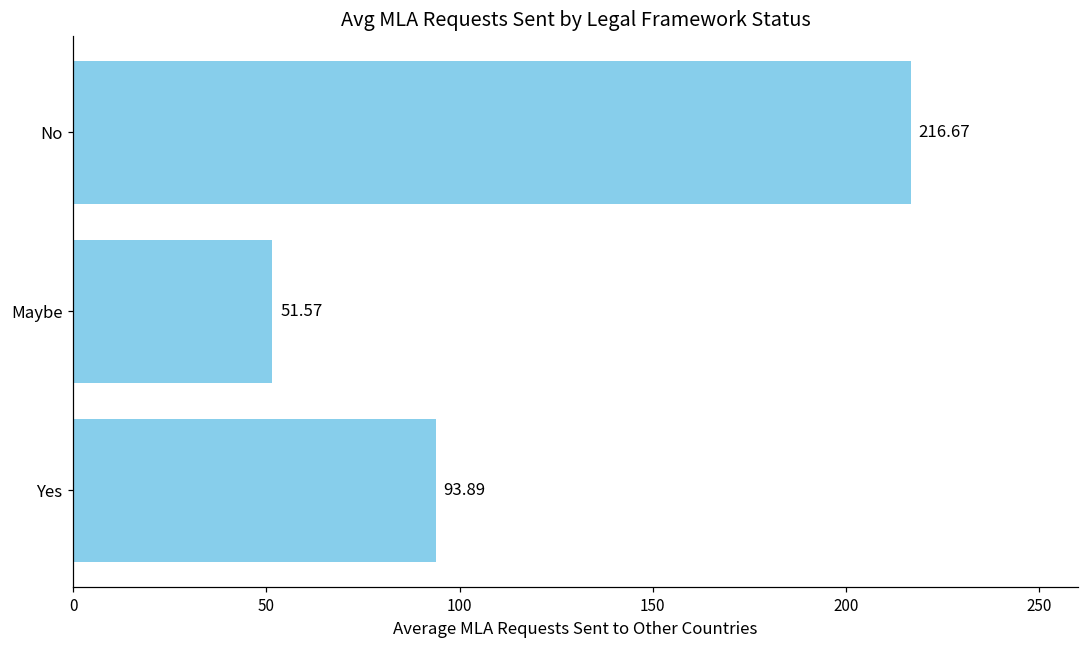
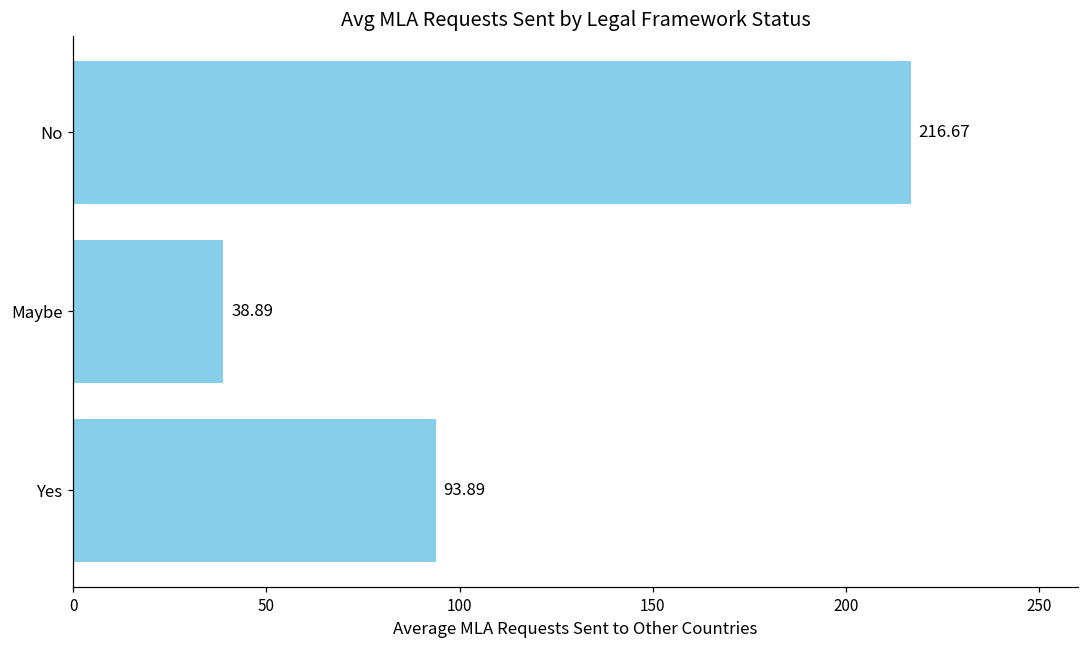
Maybe: 51.57 -> 38.89
